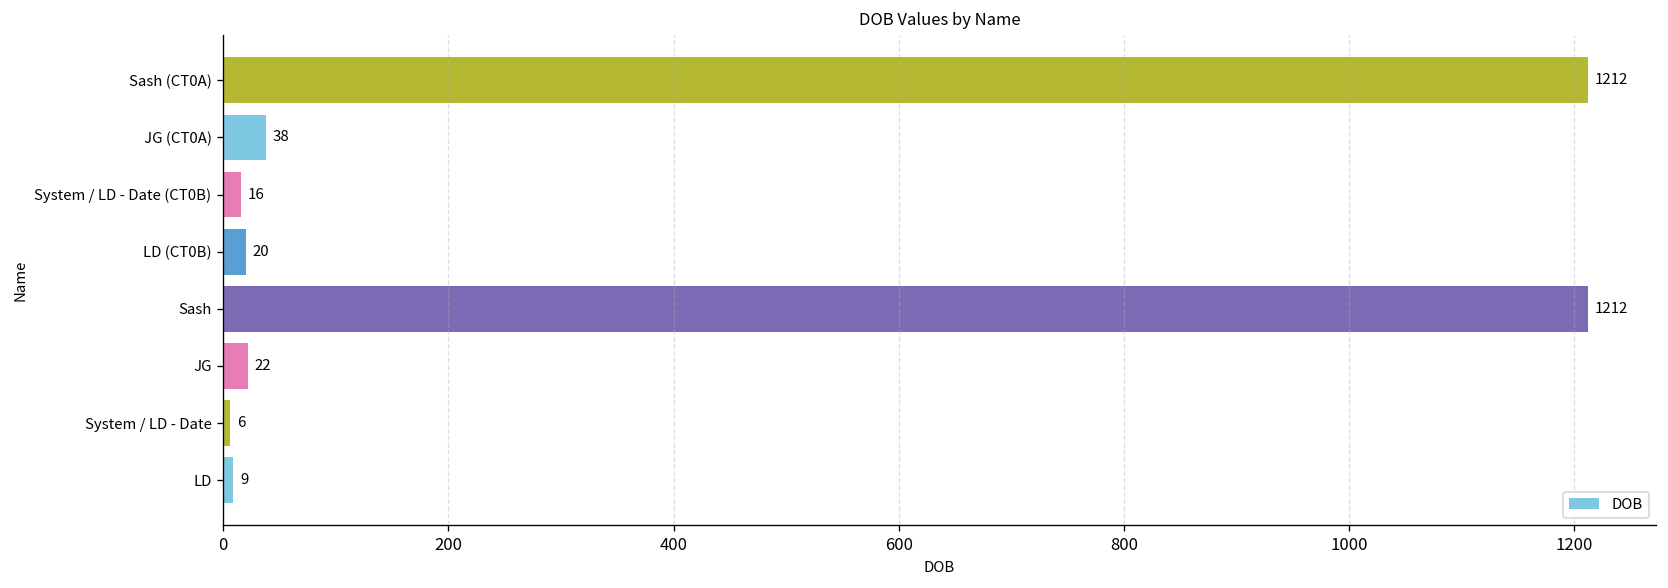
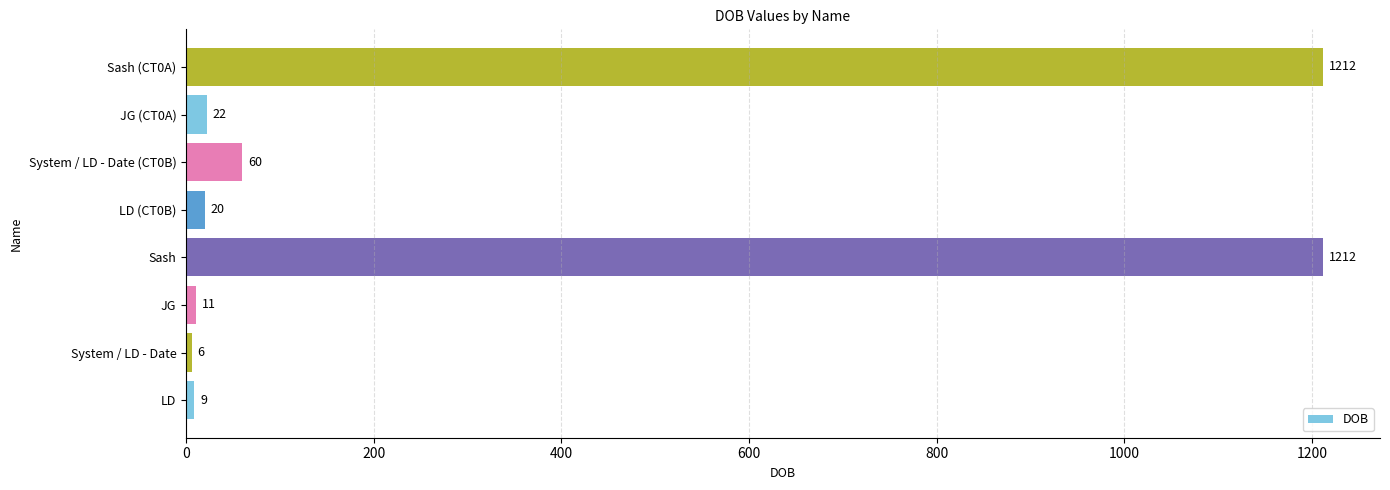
JG (CT0A): 38 -> 22
System / LD - Date (CT0B): 16 -> 60
JG: 22 -> 11
